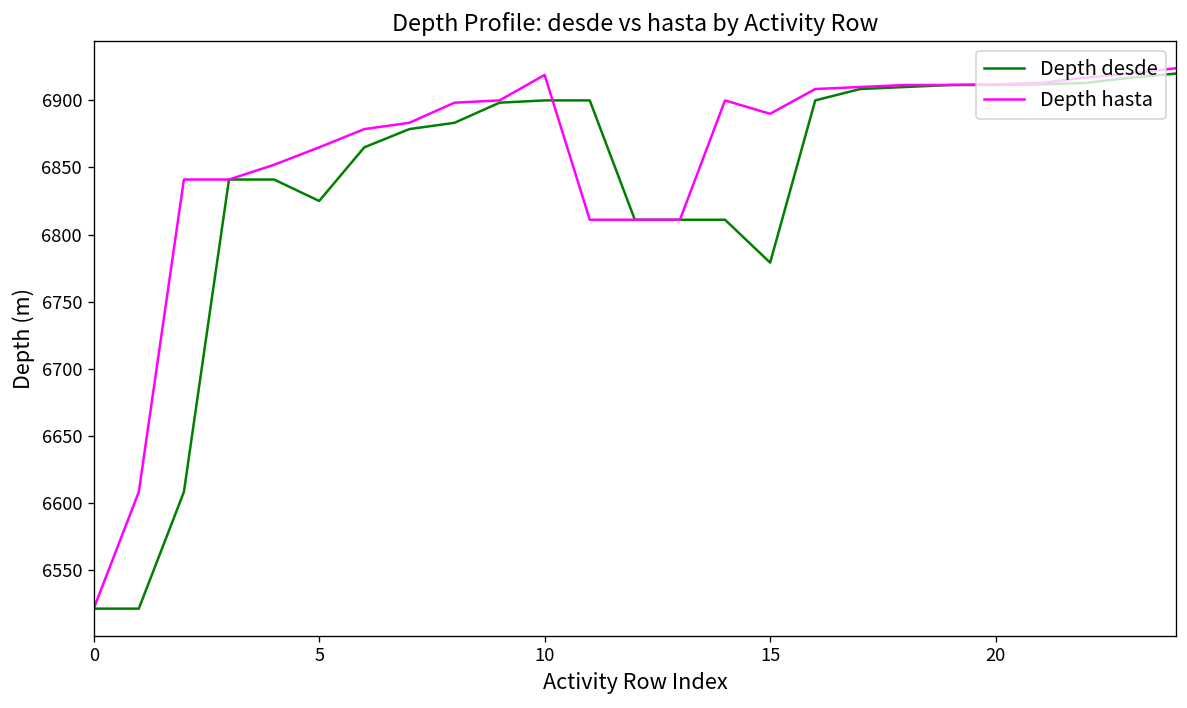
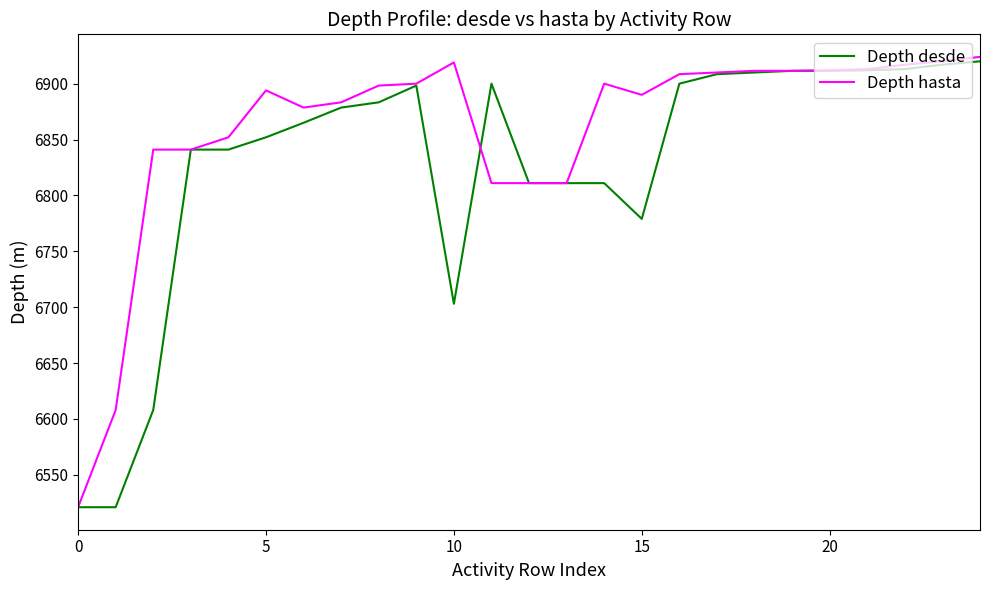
Depth desde, 5: 6825 -> 6852
Depth hasta, 5: 6865 -> 6894
Depth desde, 10: 6900 -> 6703
